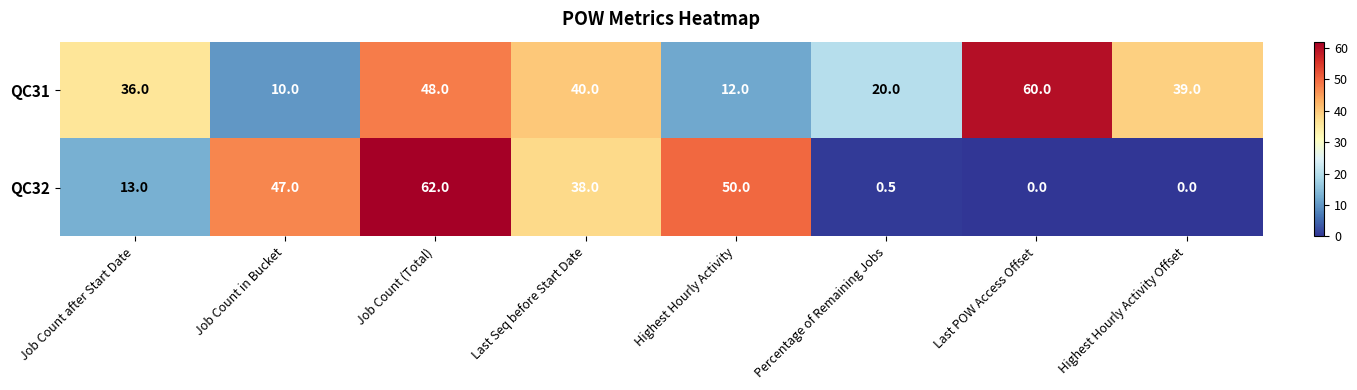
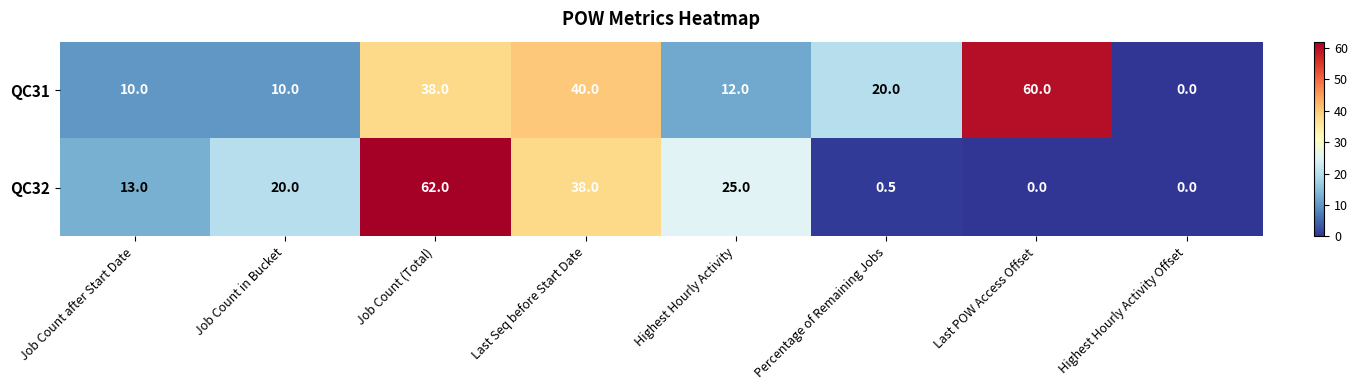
QC31, Job Count after Start Date: 36.0 -> 10.0
QC31, Job Count (Total): 48.0 -> 38.0
QC31, Highest Hourly Activity Offset: 39.0 -> 0.0
QC32, Job Count in Bucket: 47.0 -> 20.0
QC32, Highest Hourly Activity: 50.0 -> 25.0
